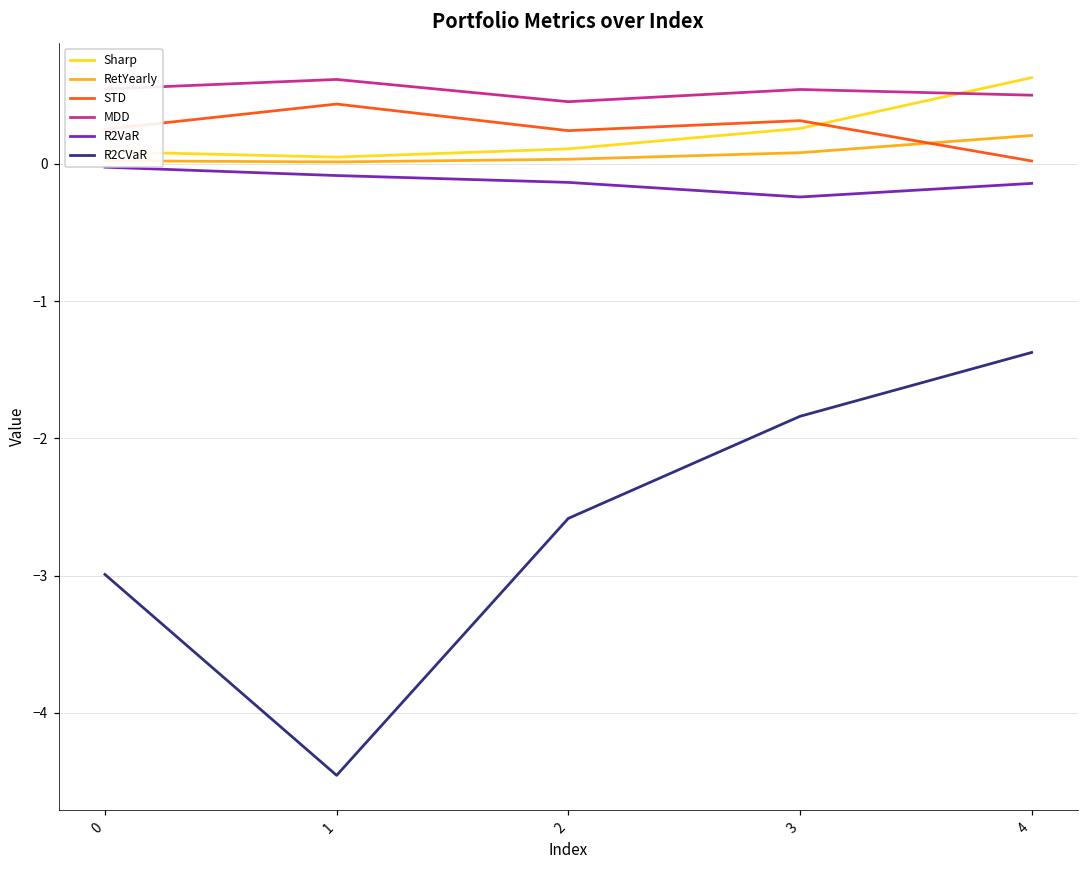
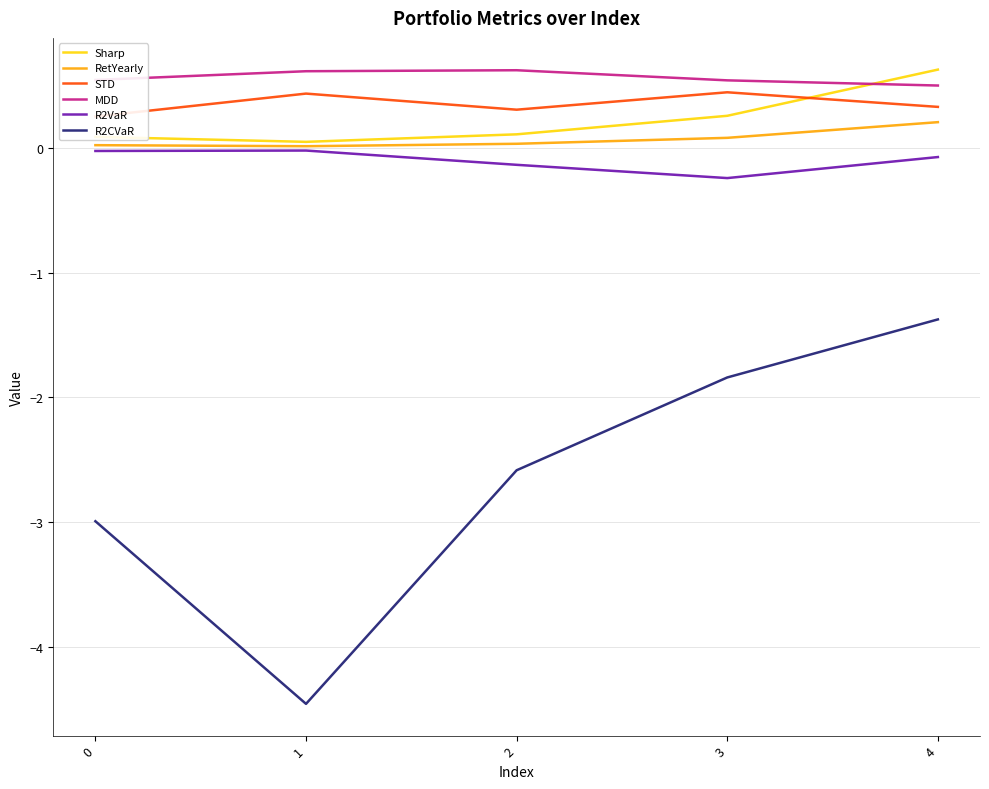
R2VaR, 1: -0.09 -> -0.02
STD, 2: 0.24 -> 0.31
MDD, 2: 0.45 -> 0.62
STD, 3: 0.31 -> 0.45
STD, 4: 0.02 -> 0.33
R2VaR, 4: -0.14 -> -0.07
